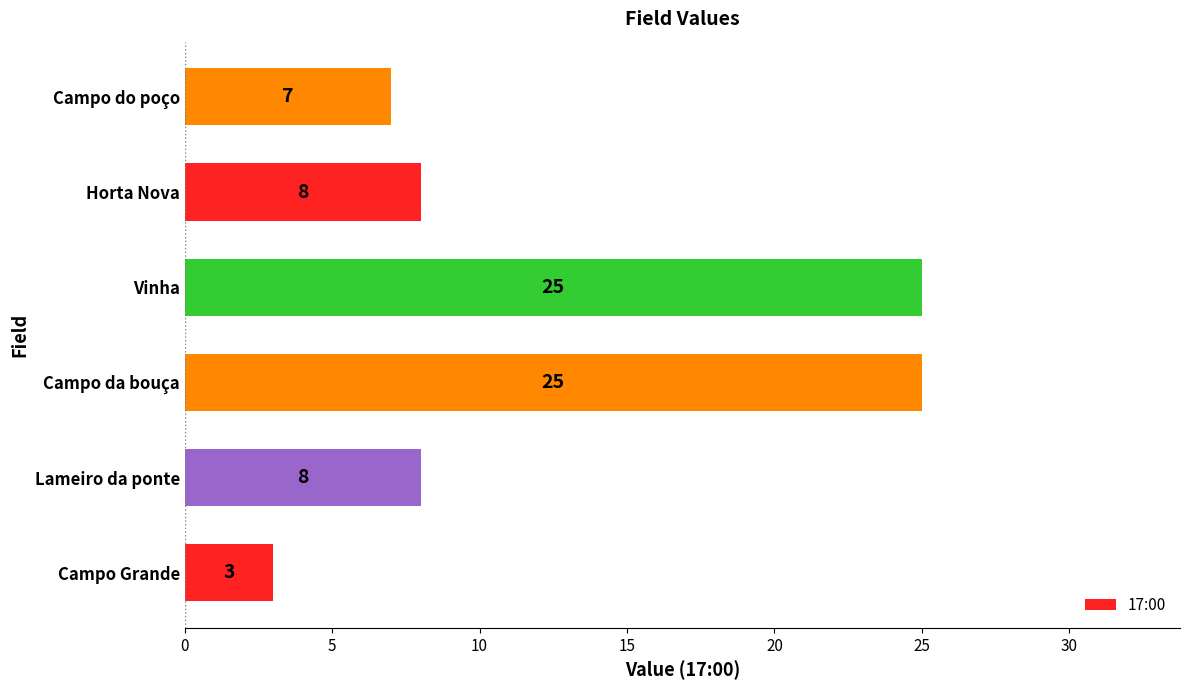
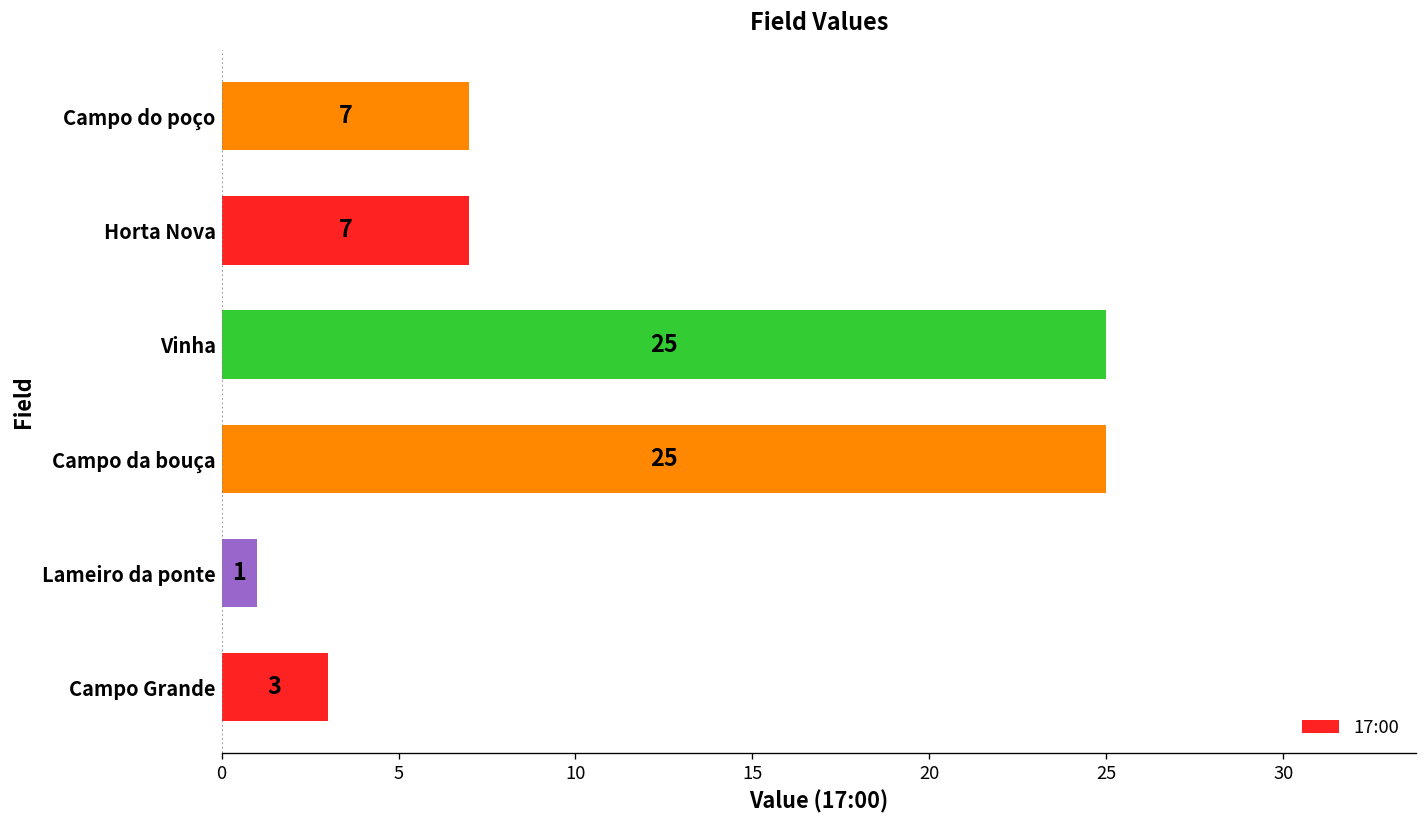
Horta Nova: 8 -> 7
Lameiro da ponte: 8 -> 1
